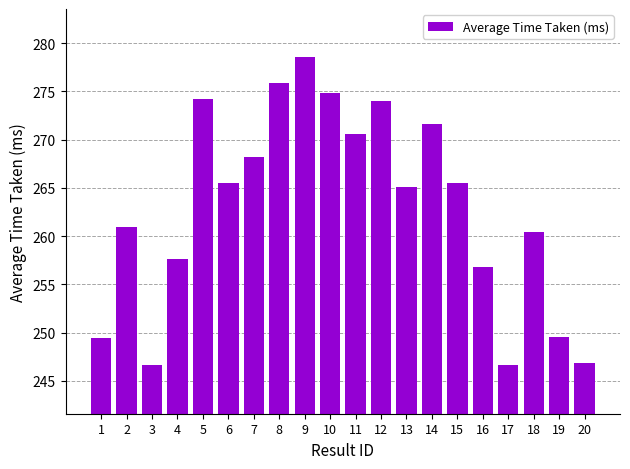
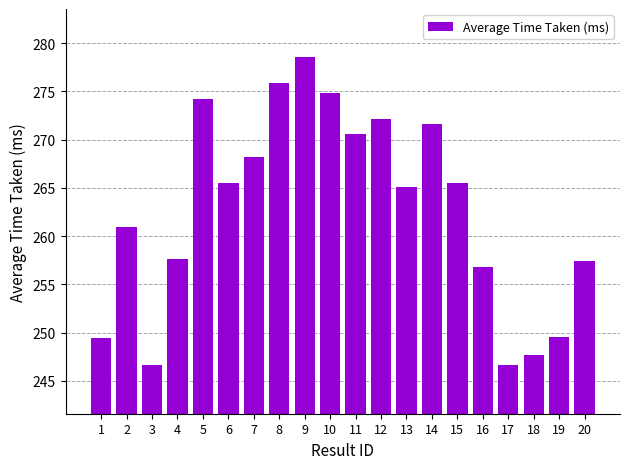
12: 274 -> 272
18: 260 -> 248
20: 247 -> 257
